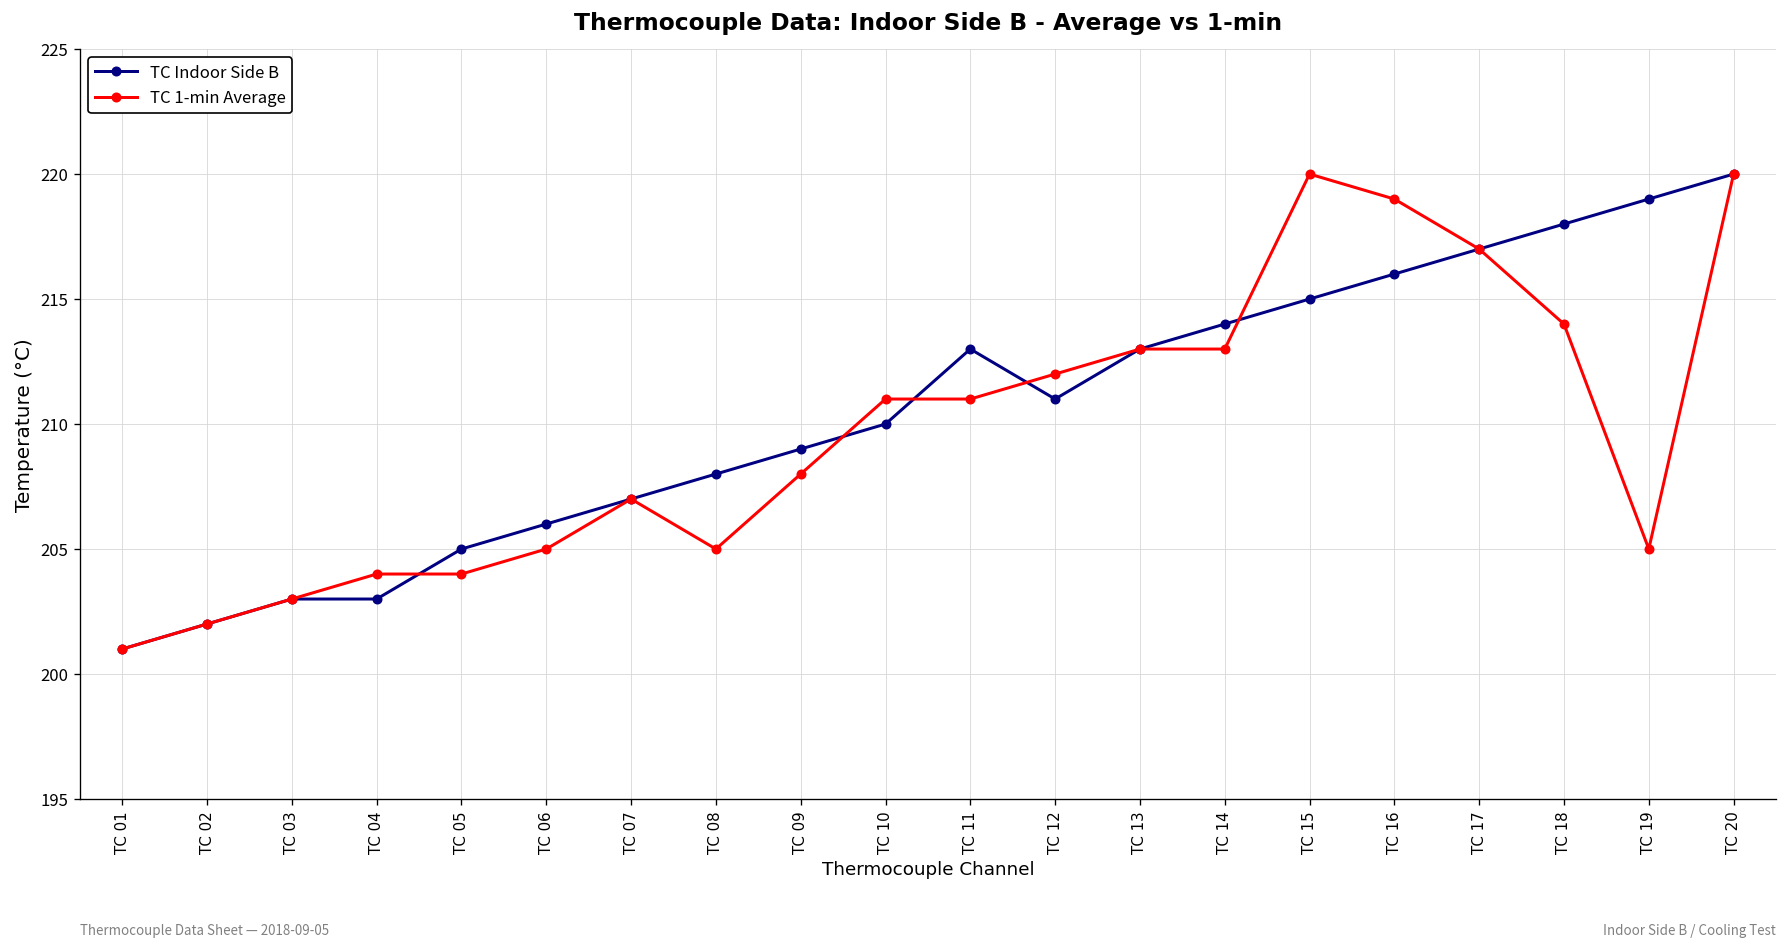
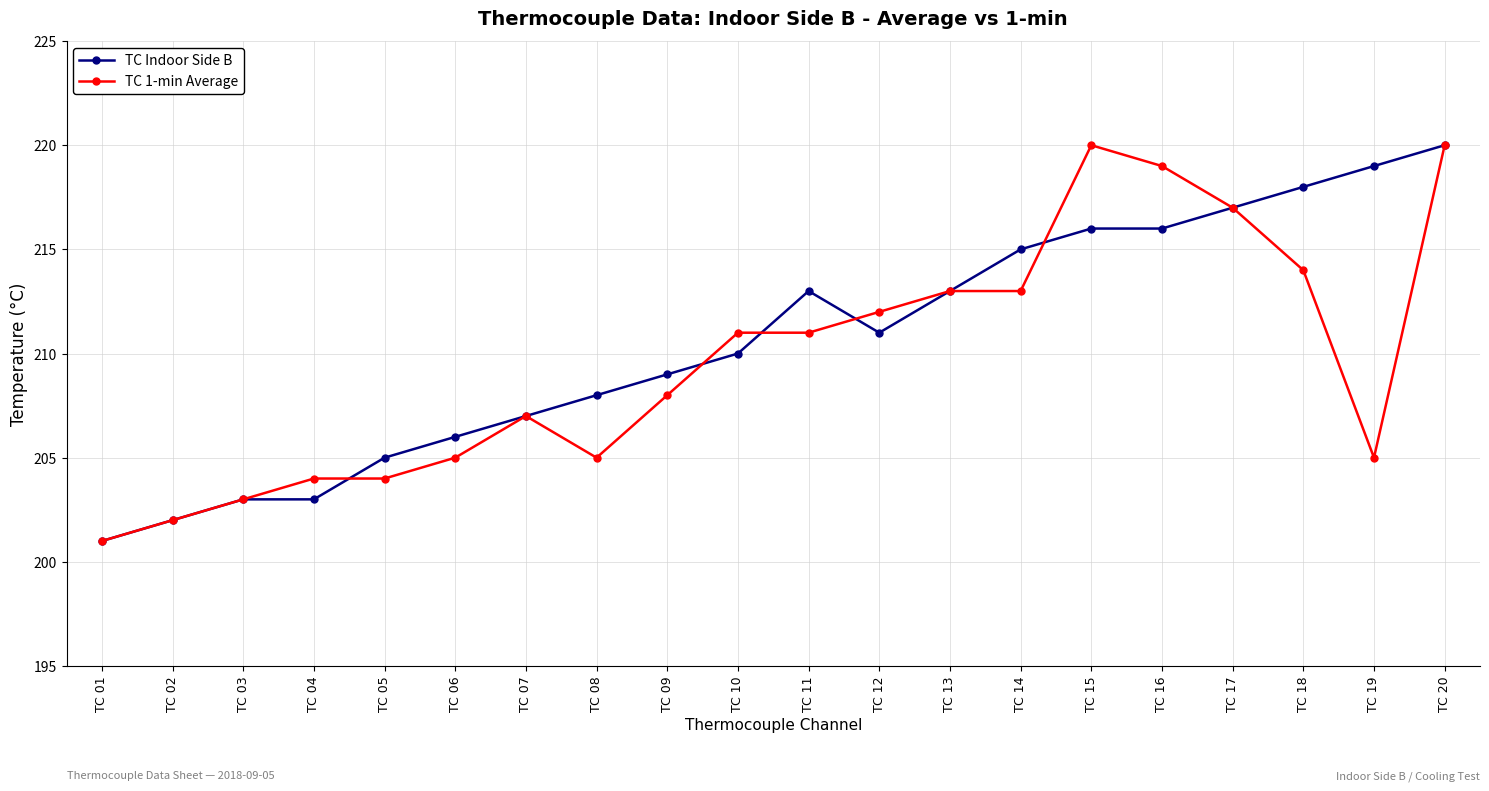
TC Indoor Side B, TC 14: 214 -> 215
TC Indoor Side B, TC 15: 215 -> 216
